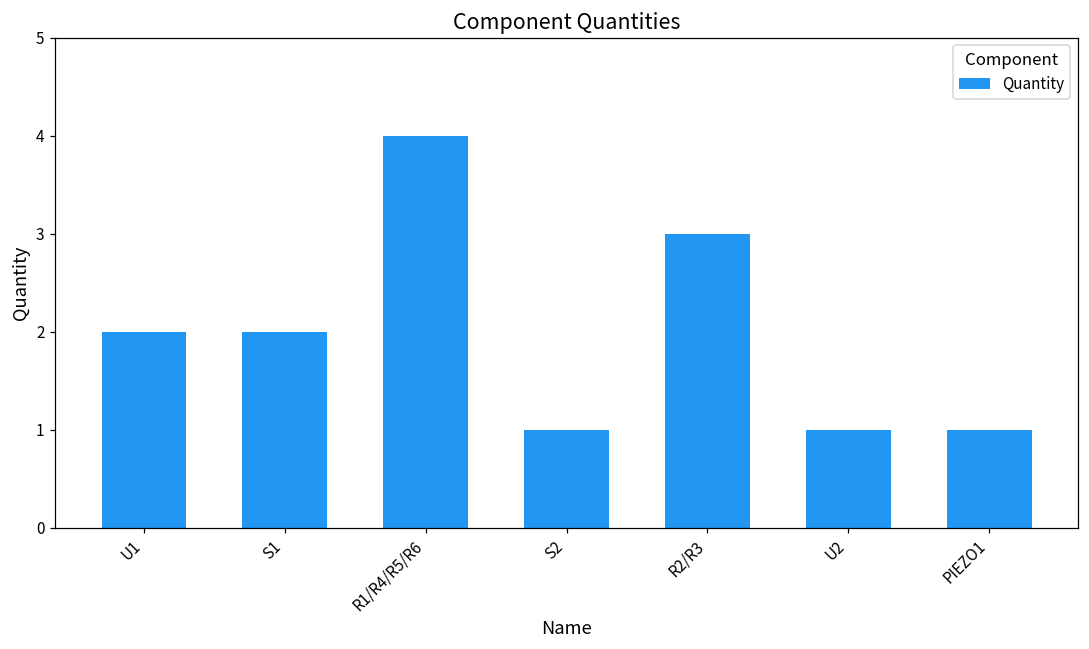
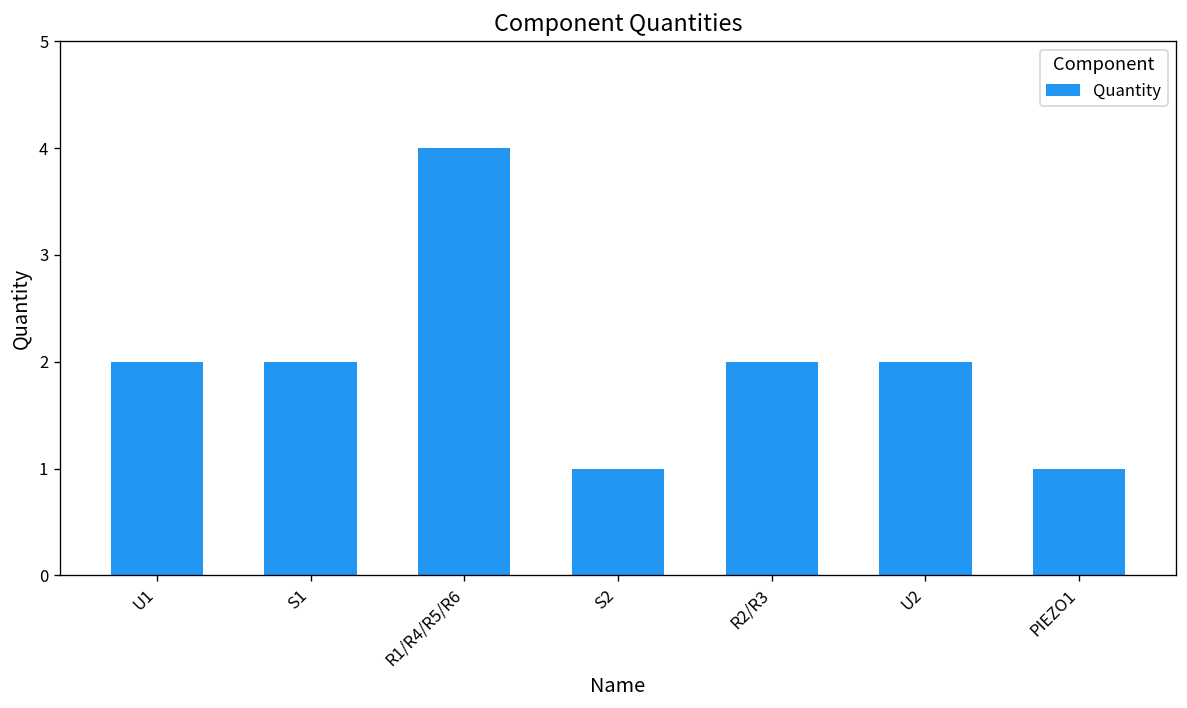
R2/R3: 3 -> 2
U2: 1 -> 2
